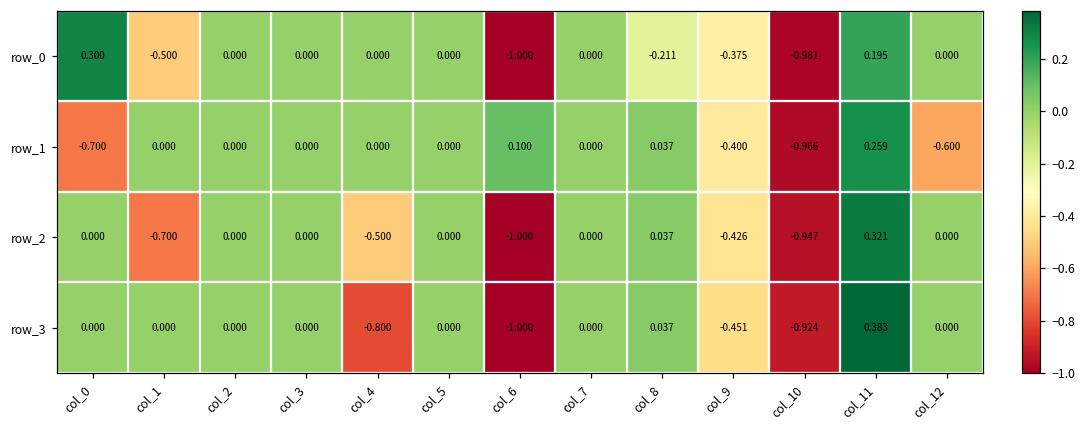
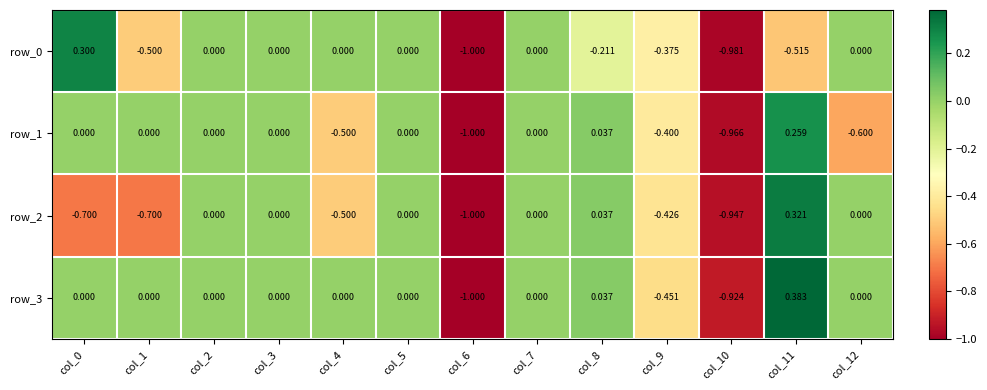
row_0, col_11: 0.195 -> -0.515
row_1, col_0: -0.700 -> 0.000
row_1, col_4: 0.000 -> -0.500
row_1, col_6: 0.100 -> -1.000
row_2, col_0: 0.000 -> -0.700
row_3, col_4: -0.800 -> 0.000
